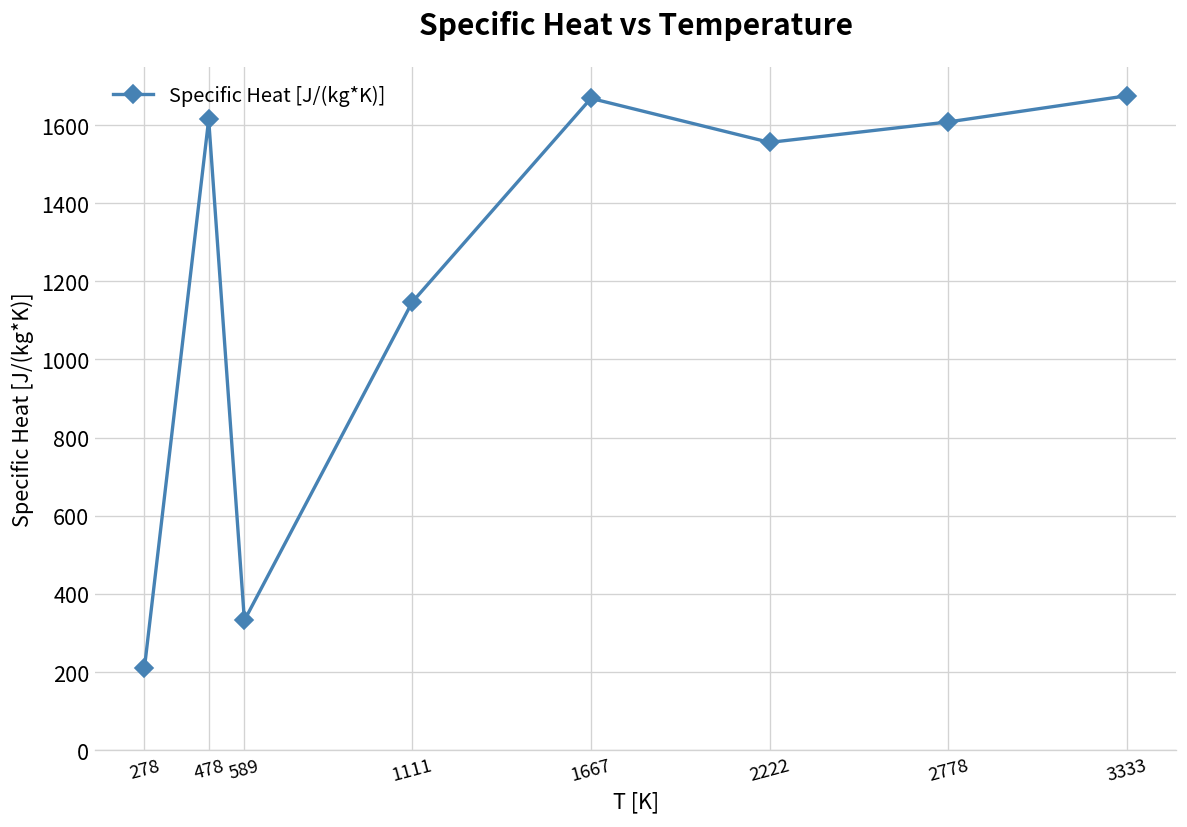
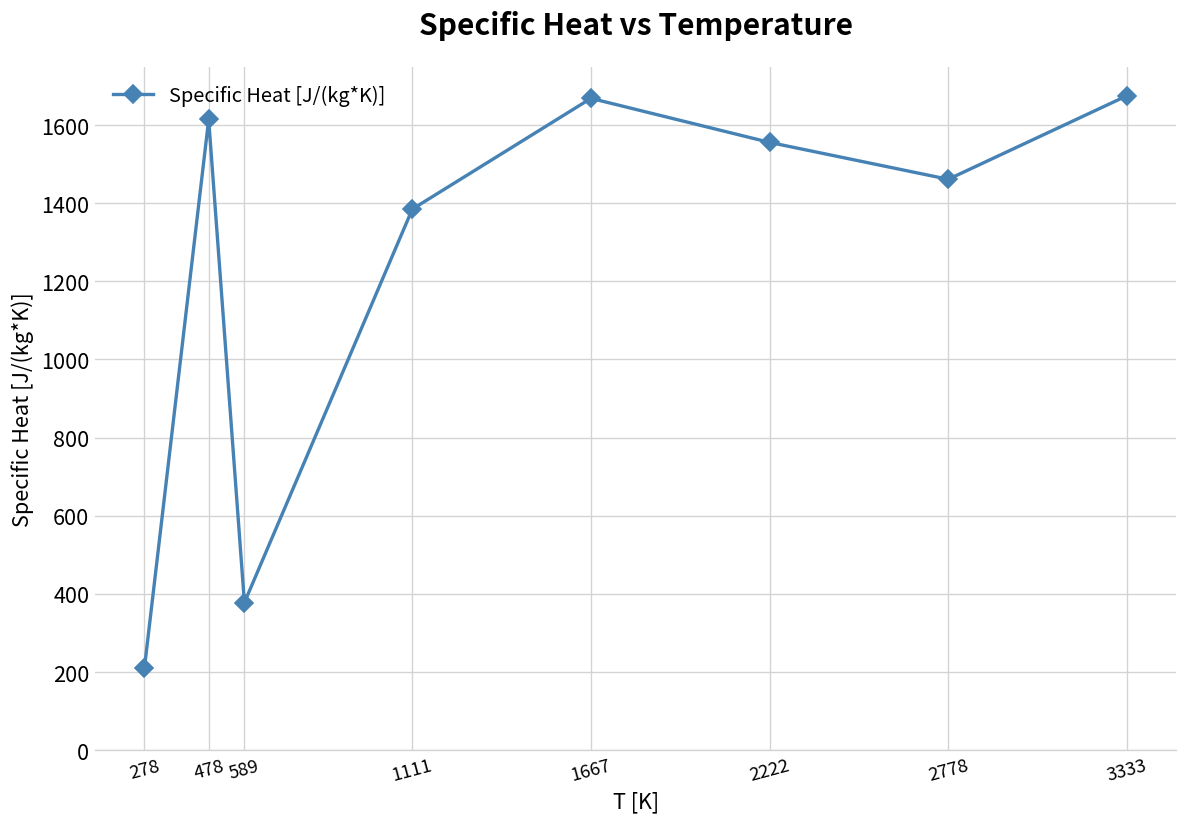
589: 330 -> 380
1111: 1150 -> 1380
2778: 1610 -> 1460
